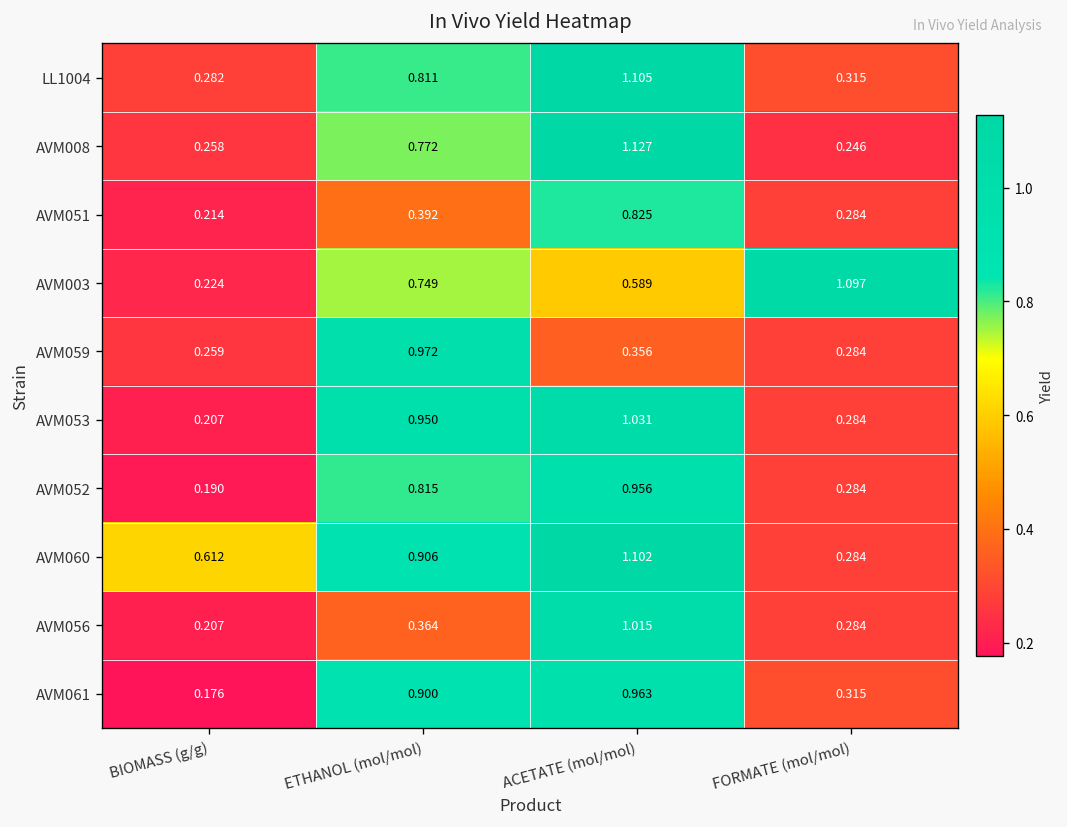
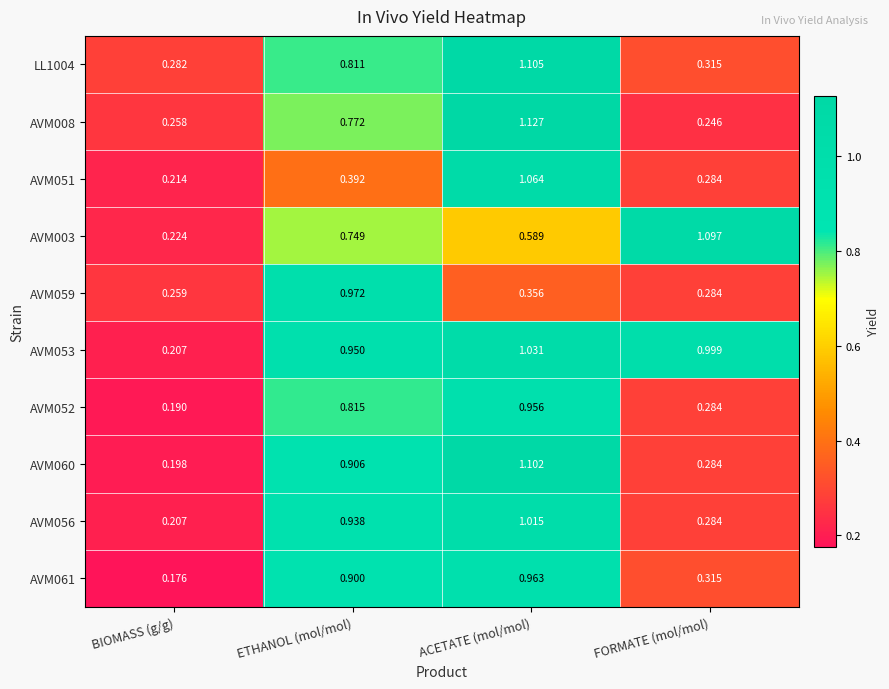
AVM051, ACETATE (mol/mol): 0.825 -> 1.064
AVM053, FORMATE (mol/mol): 0.284 -> 0.999
AVM060, BIOMASS (g/g): 0.612 -> 0.198
AVM056, ETHANOL (mol/mol): 0.364 -> 0.938
